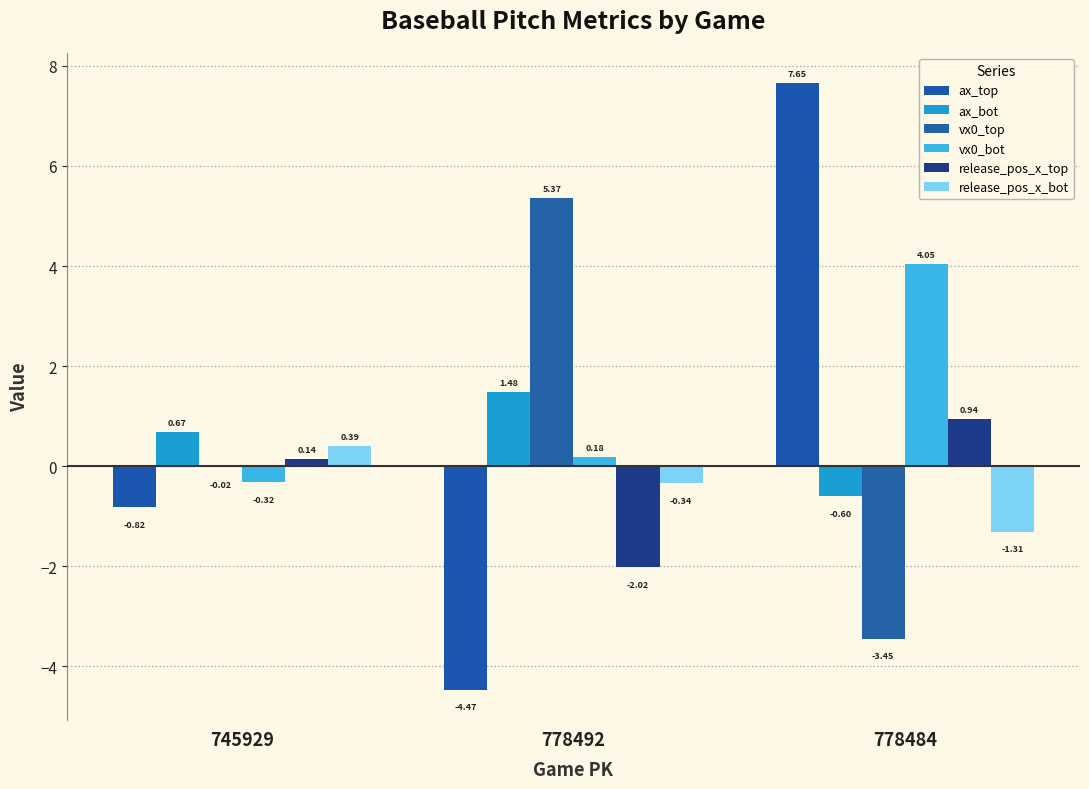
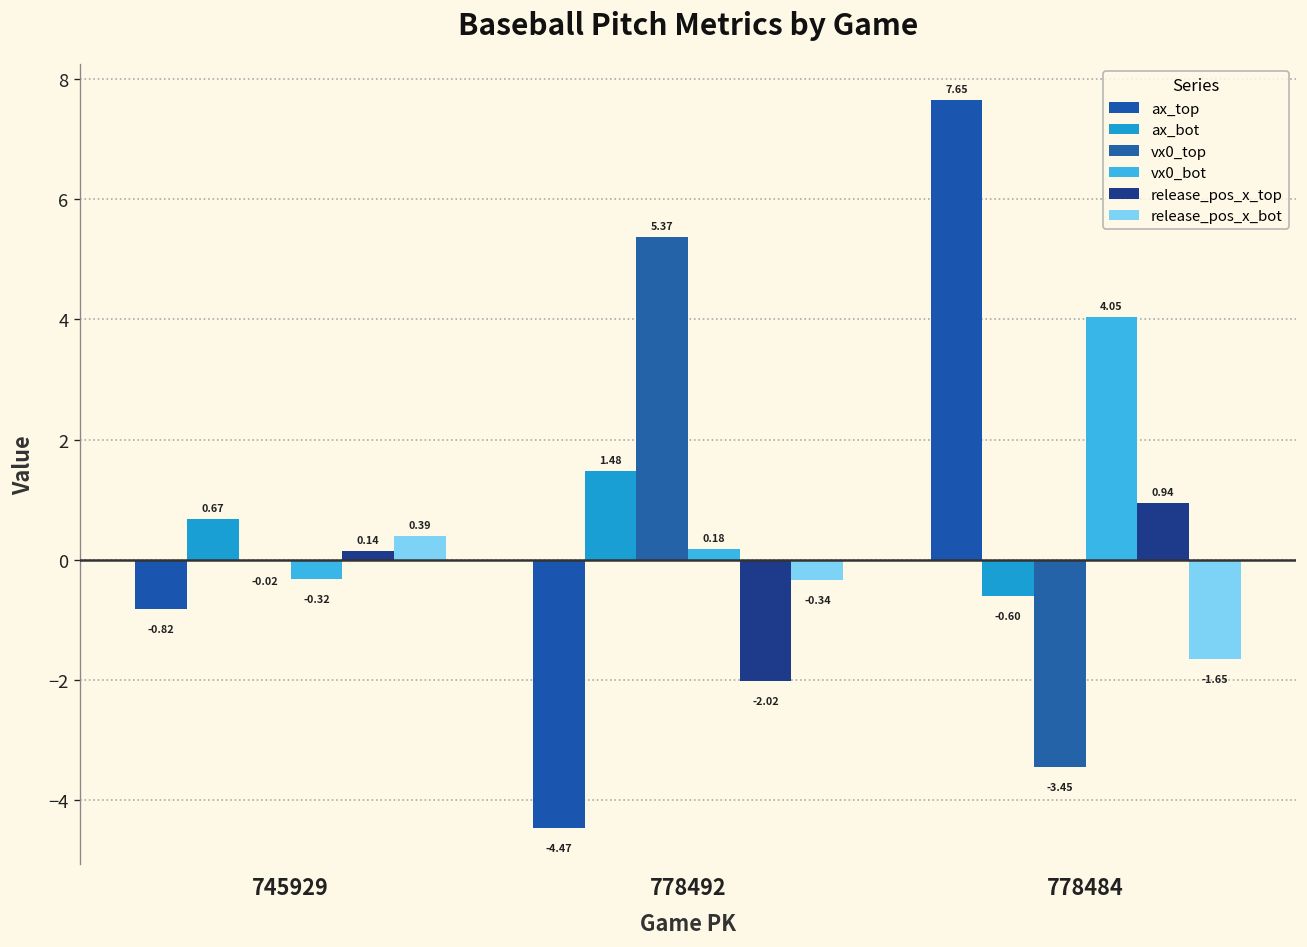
release_pos_x_bot, 778484: -1.31 -> -1.65
